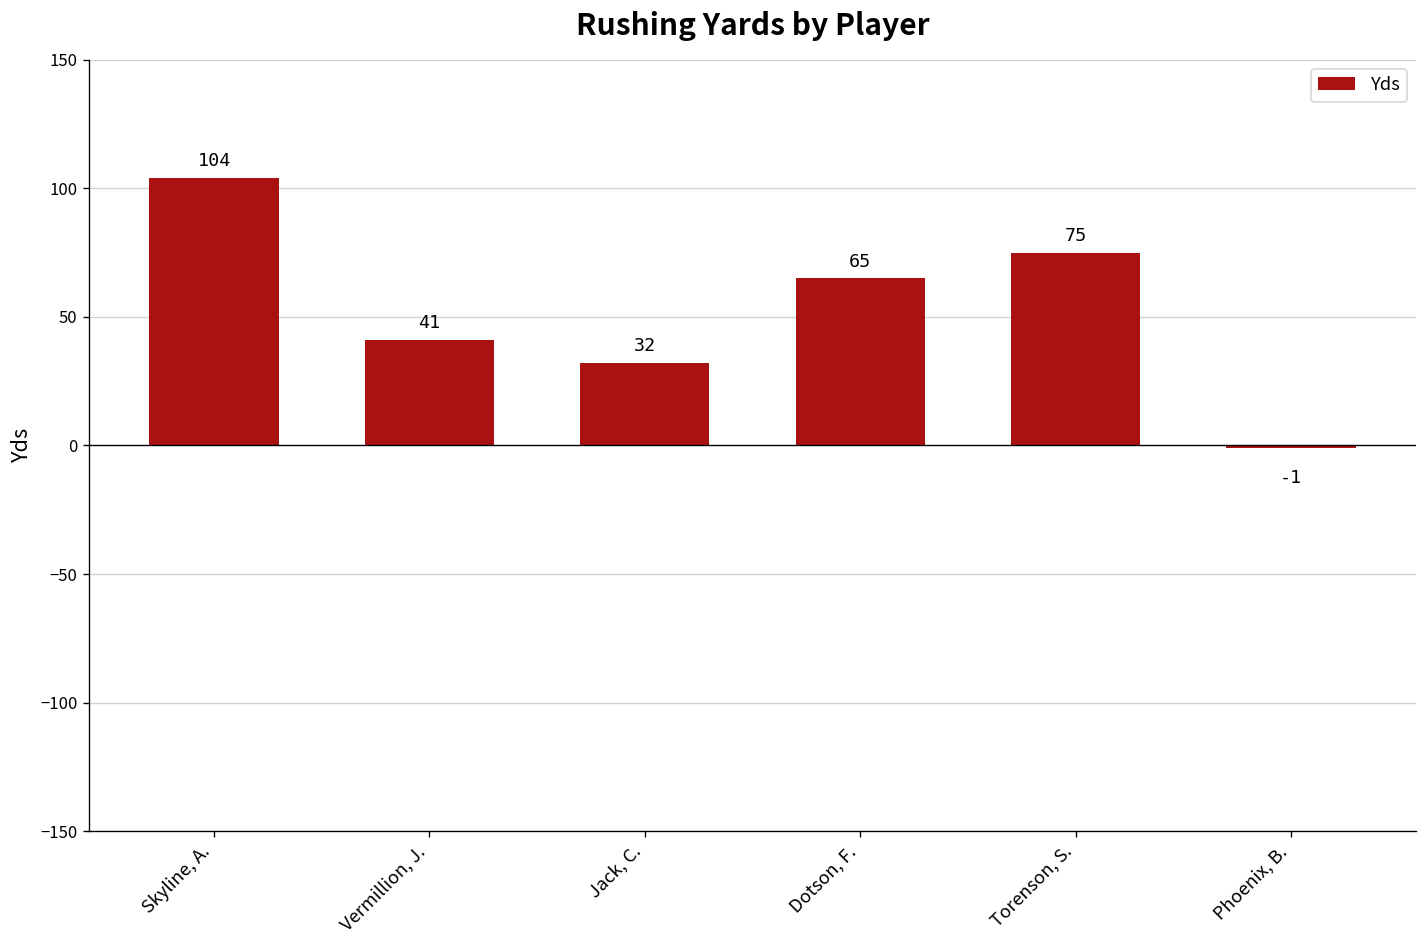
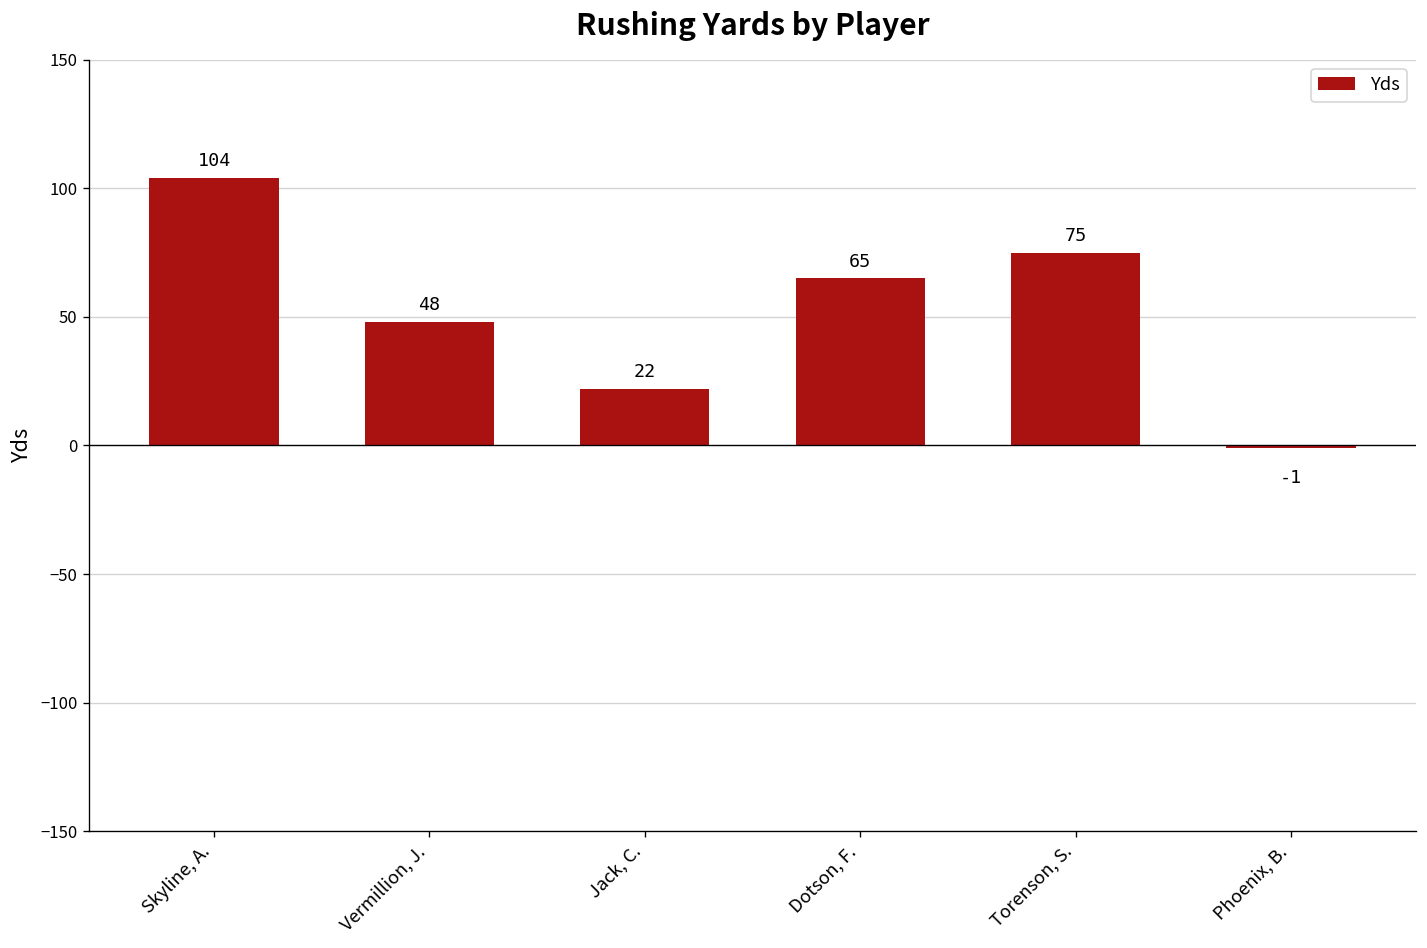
Vermillion, J.: 41 -> 48
Jack, C.: 32 -> 22
